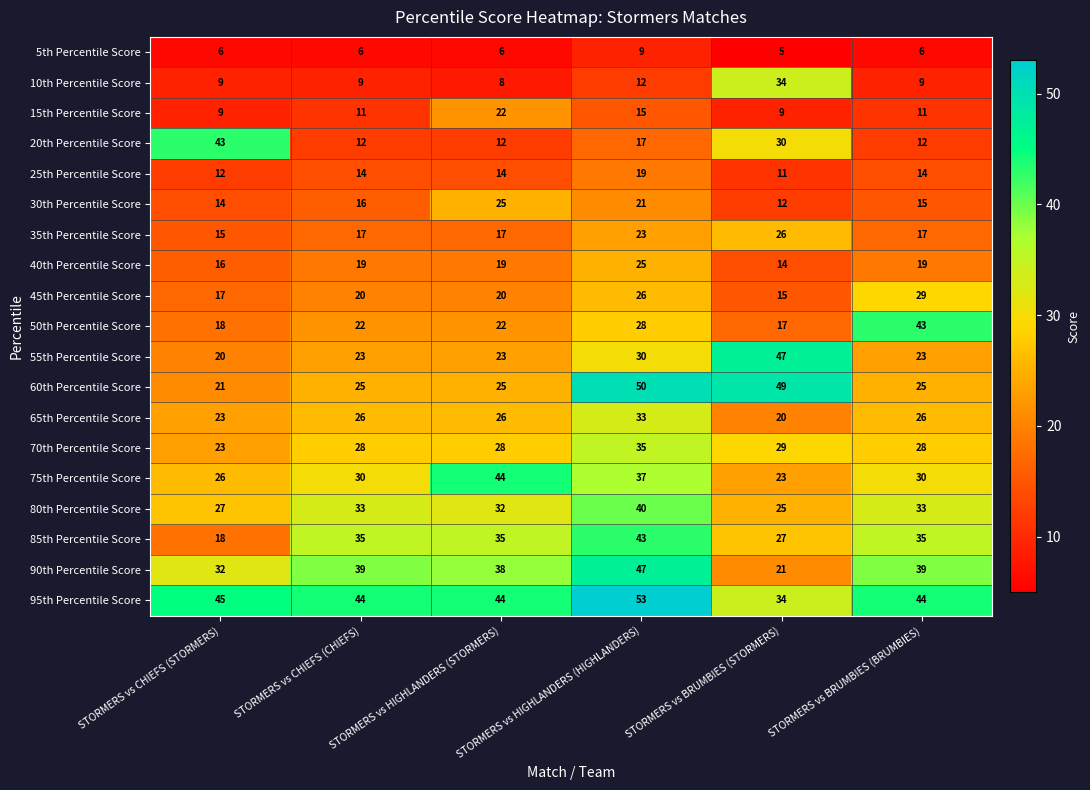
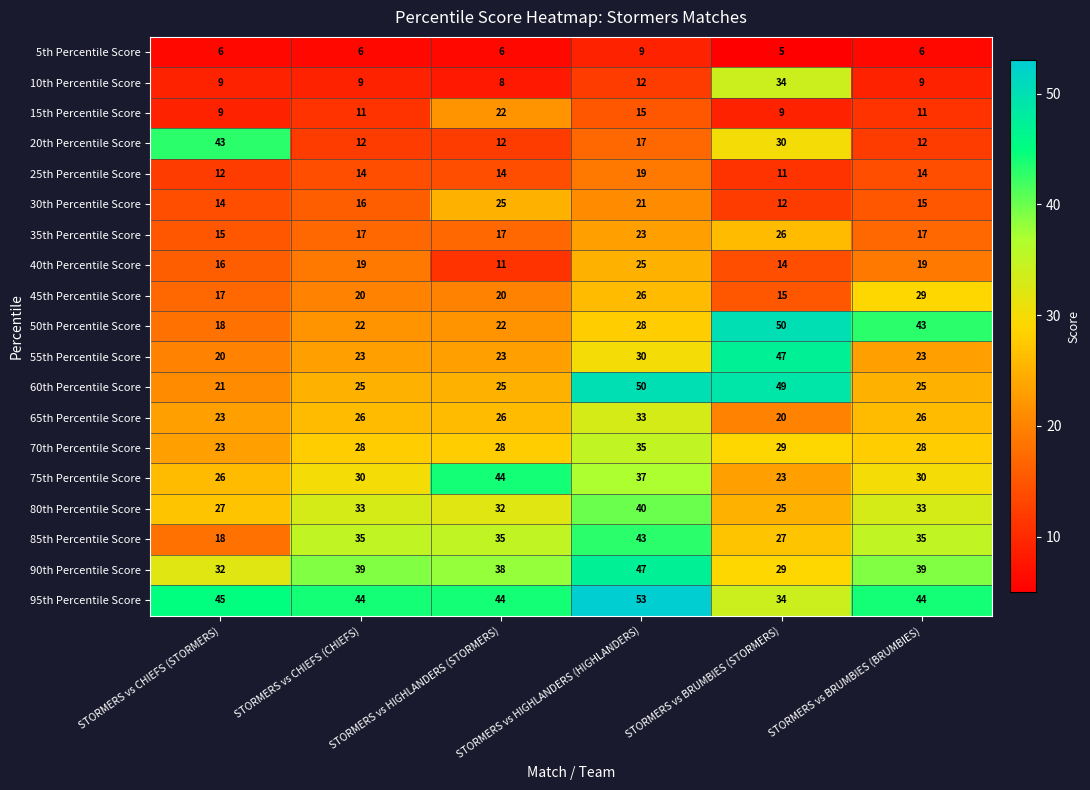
40th Percentile Score, STORMERS vs HIGHLANDERS (STORMERS): 19 -> 11
50th Percentile Score, STORMERS vs BRUMBIES (STORMERS): 17 -> 50
90th Percentile Score, STORMERS vs BRUMBIES (STORMERS): 21 -> 29
